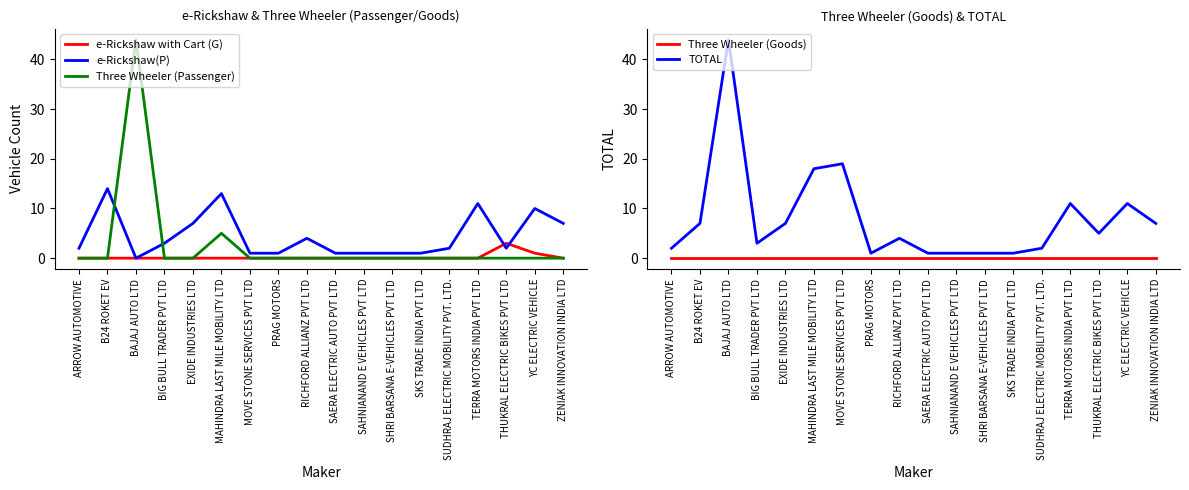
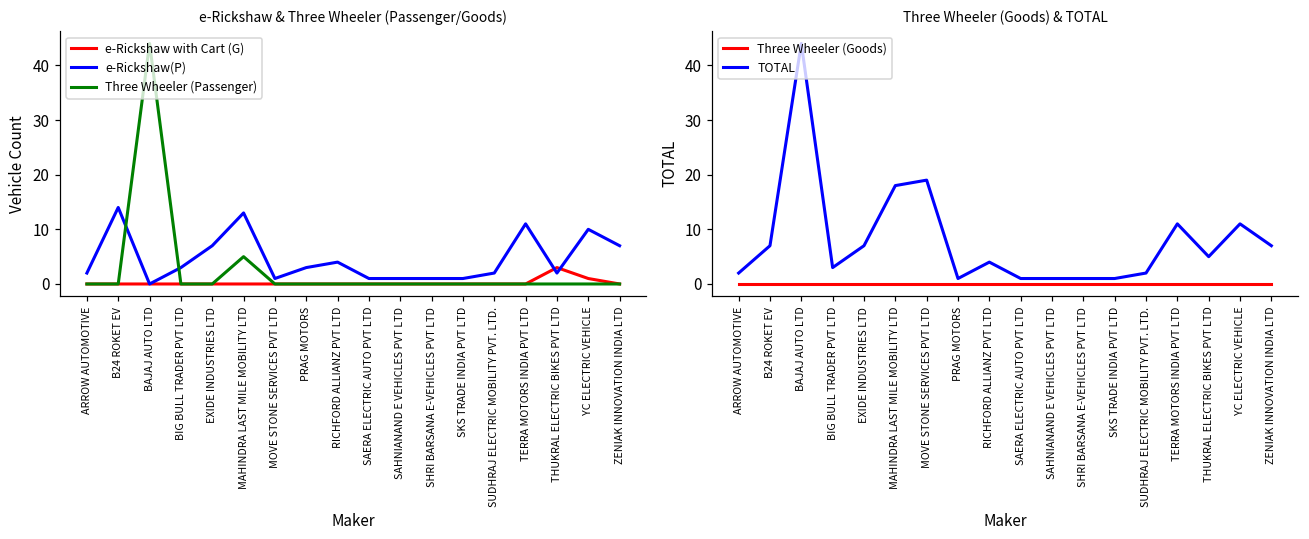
e-Rickshaw & Three Wheeler (Passenger/Goods), e-Rickshaw(P), PRAG MOTORS: 1 -> 3
